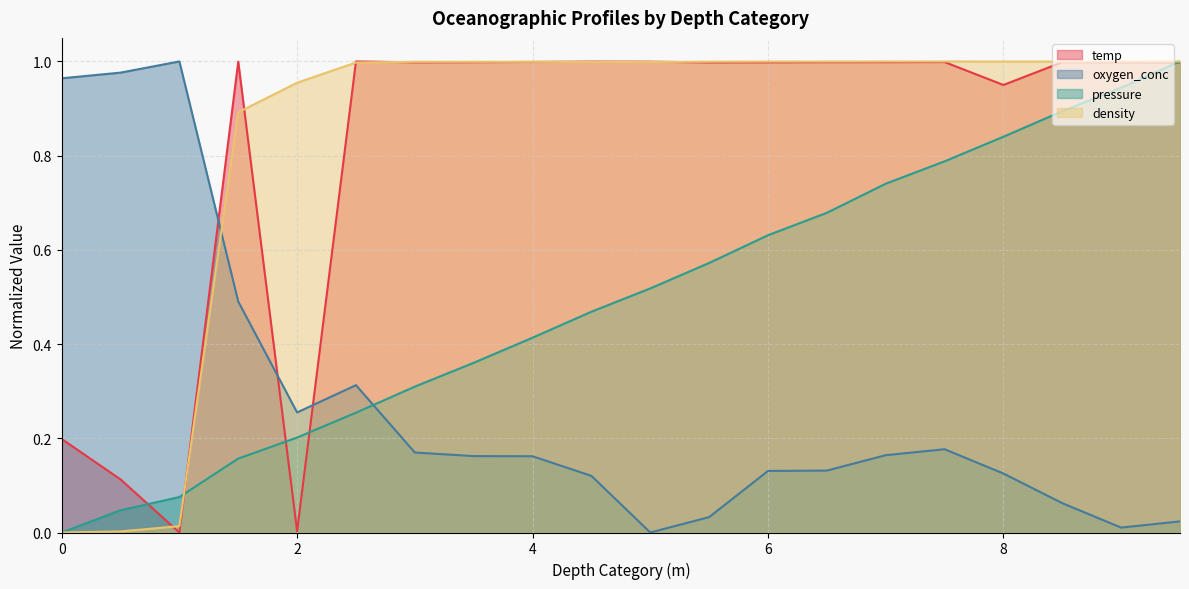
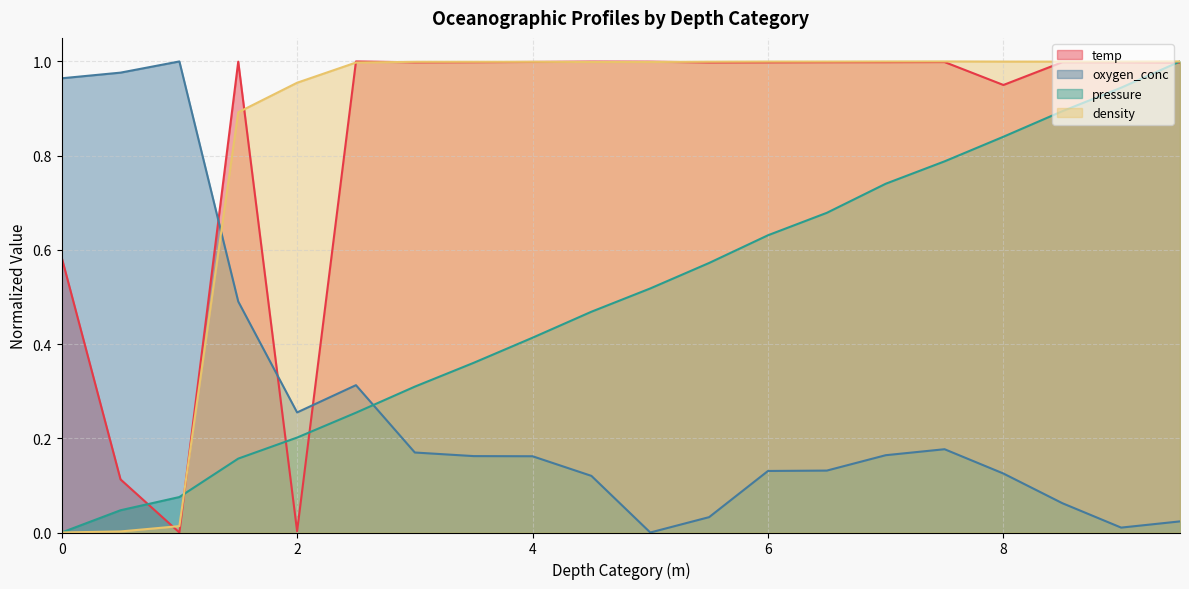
temp, 0: 0.20 -> 0.58
